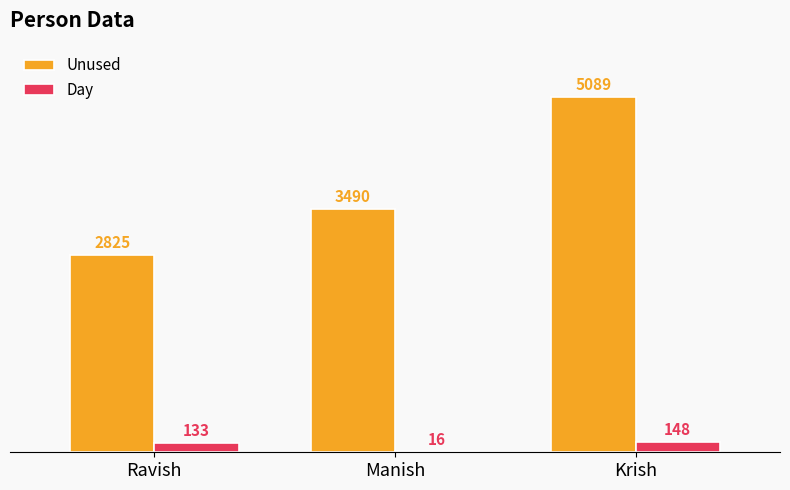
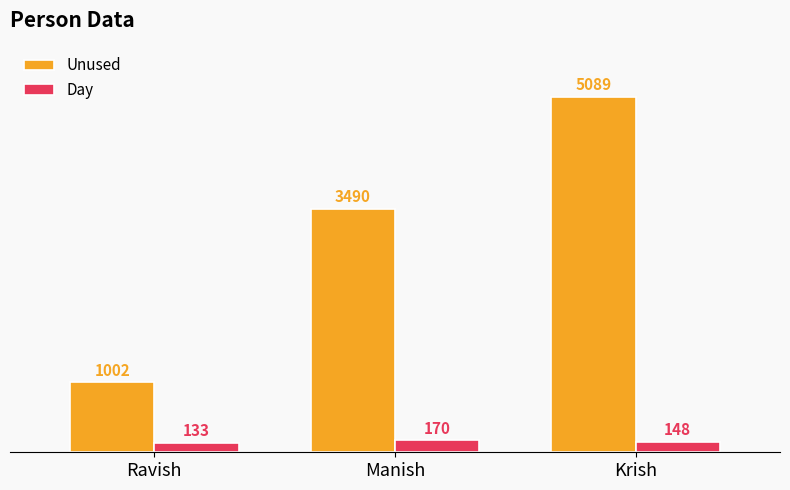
Unused, Ravish: 2825 -> 1002
Day, Manish: 16 -> 170
